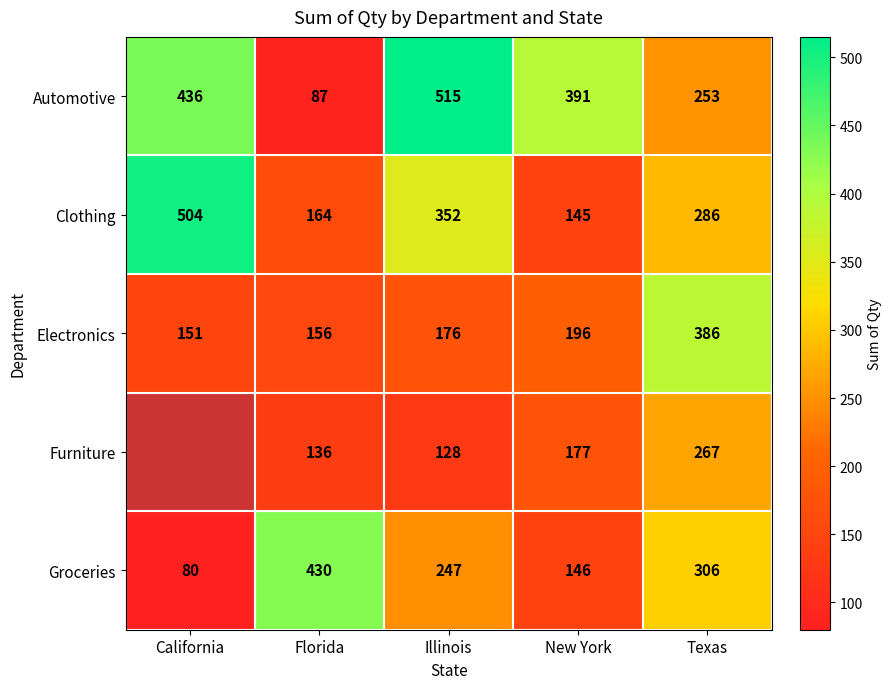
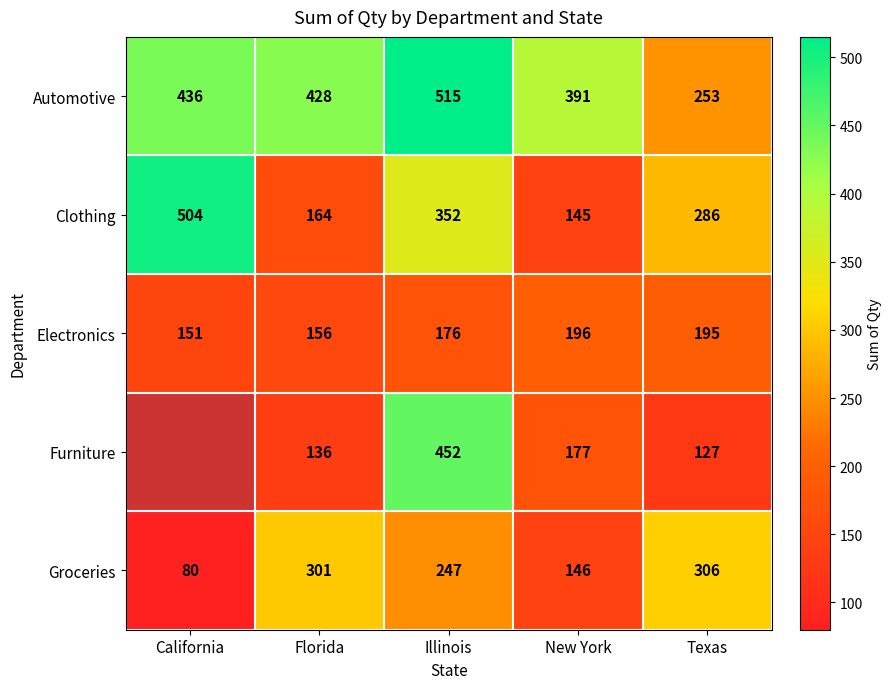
Automotive, Florida: 87 -> 428
Electronics, Texas: 386 -> 195
Furniture, Illinois: 128 -> 452
Furniture, Texas: 267 -> 127
Groceries, Florida: 430 -> 301
